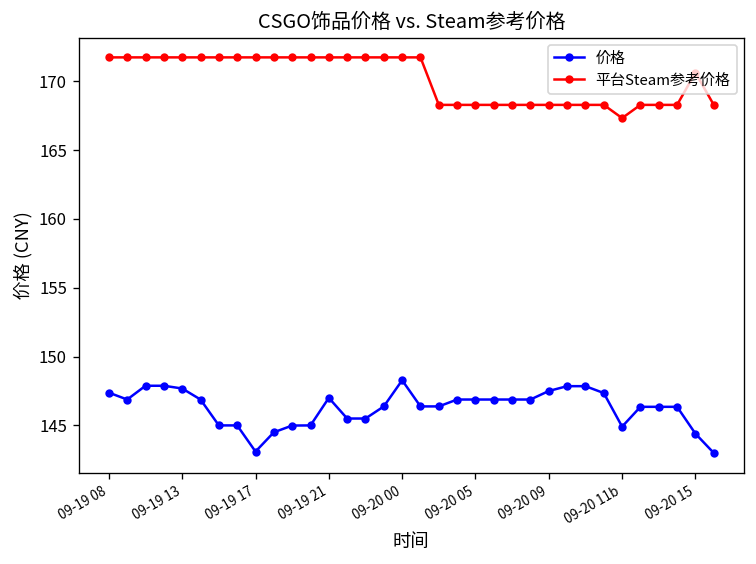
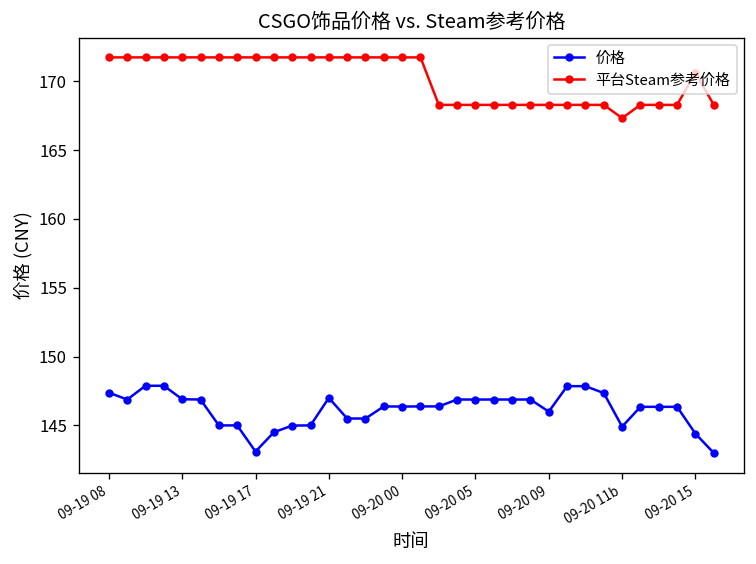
价格, 09-19 13: 147.7 -> 146.9
价格, 09-20 00: 148.3 -> 146.4
价格, 09-20 09: 147.5 -> 146.0
